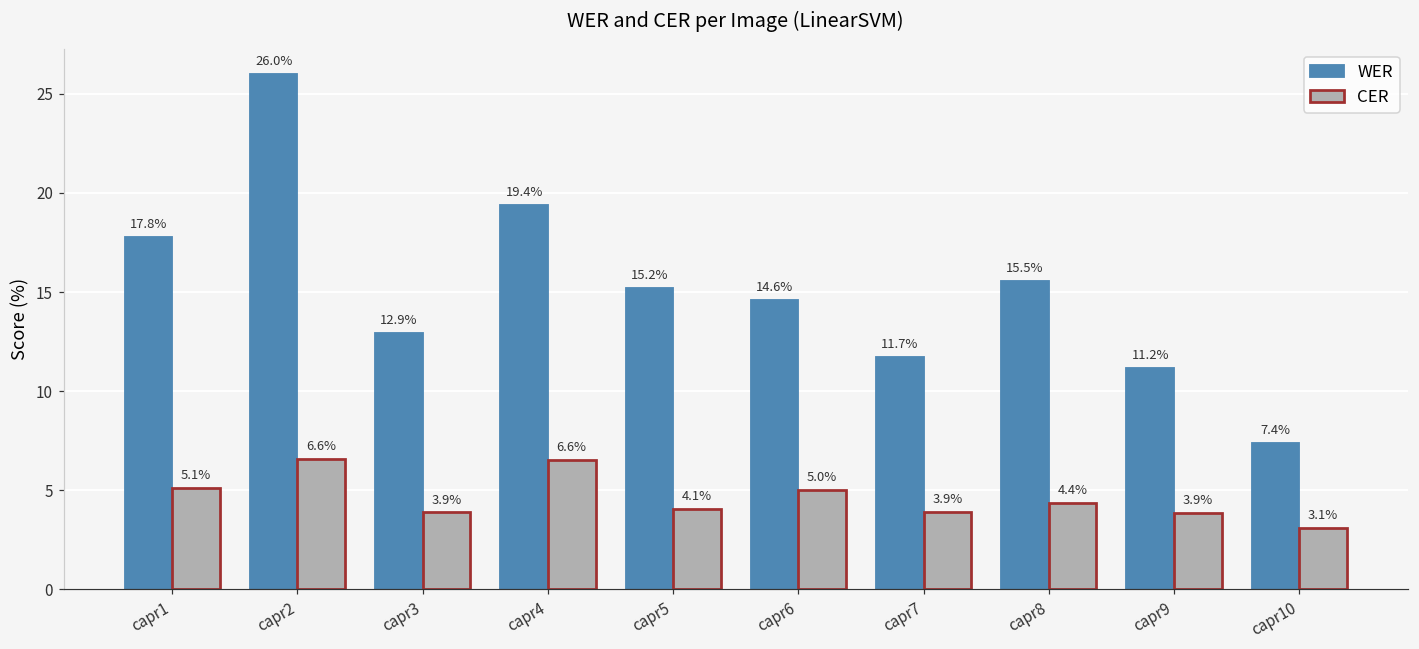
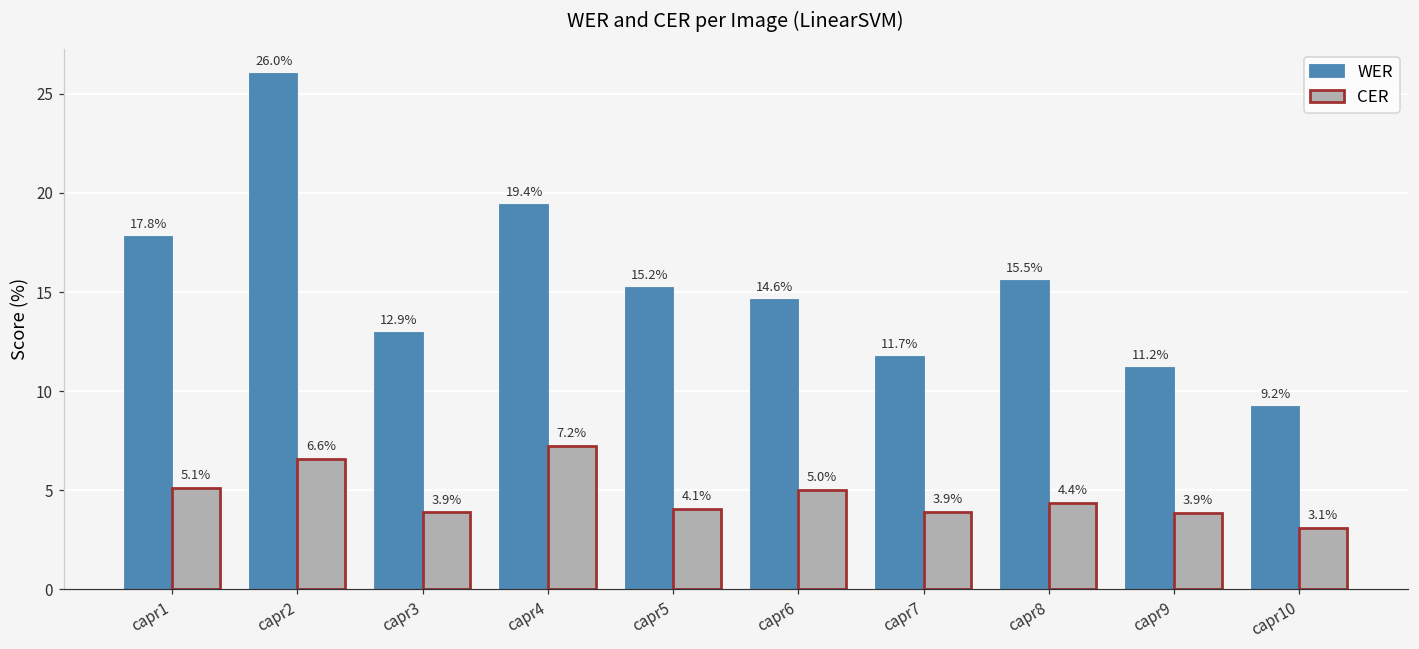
CER, capr4: 6.6% -> 7.2%
WER, capr10: 7.4% -> 9.2%
